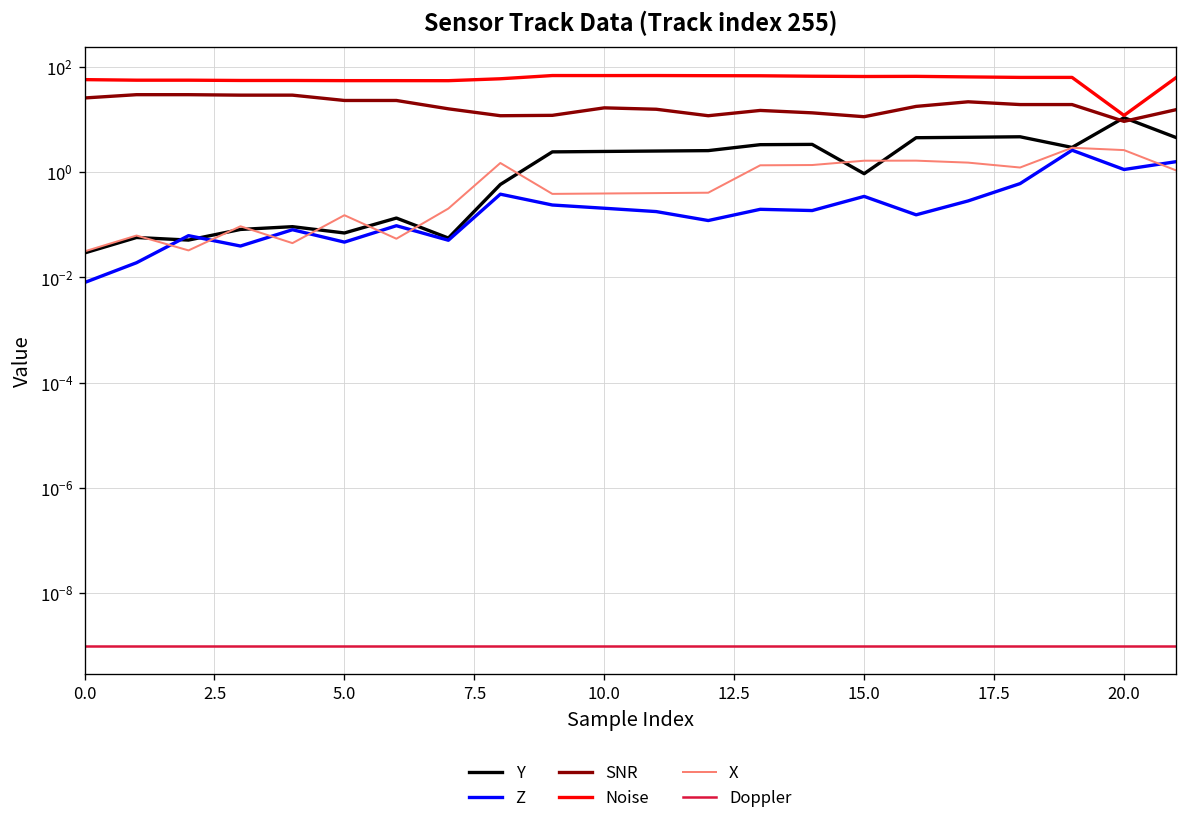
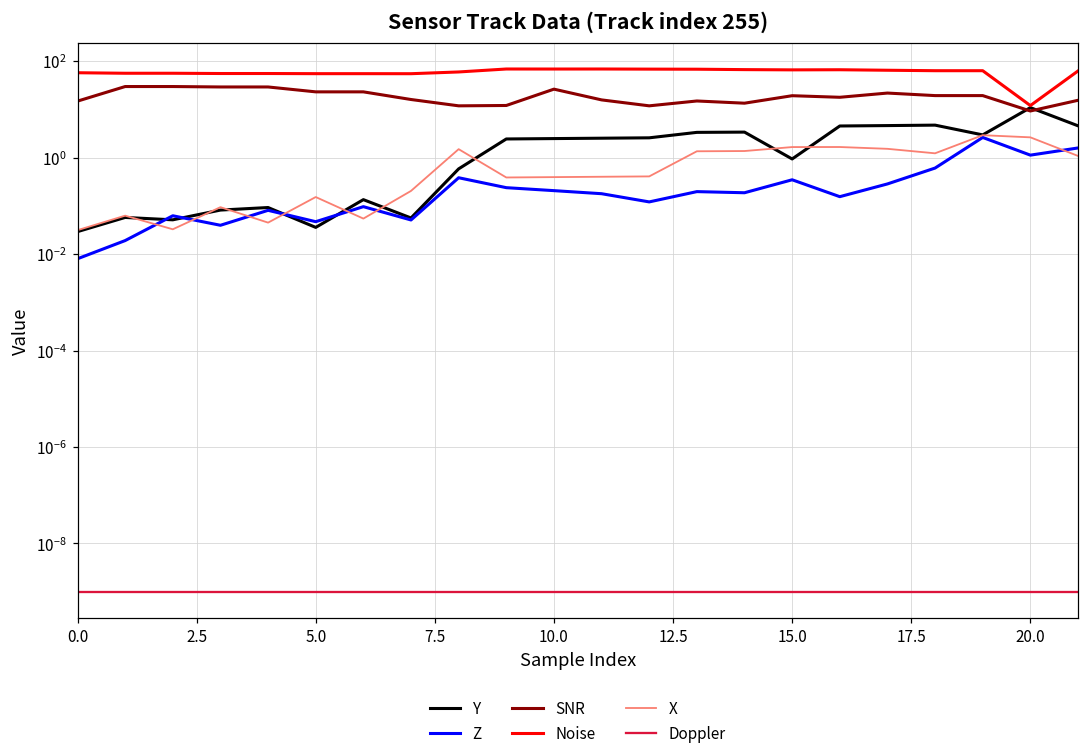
SNR, 0.0: 30 -> 15
Y, 5.0: 0.07 -> 0.04
SNR, 10.0: 17 -> 30
SNR, 15.0: 11 -> 20
